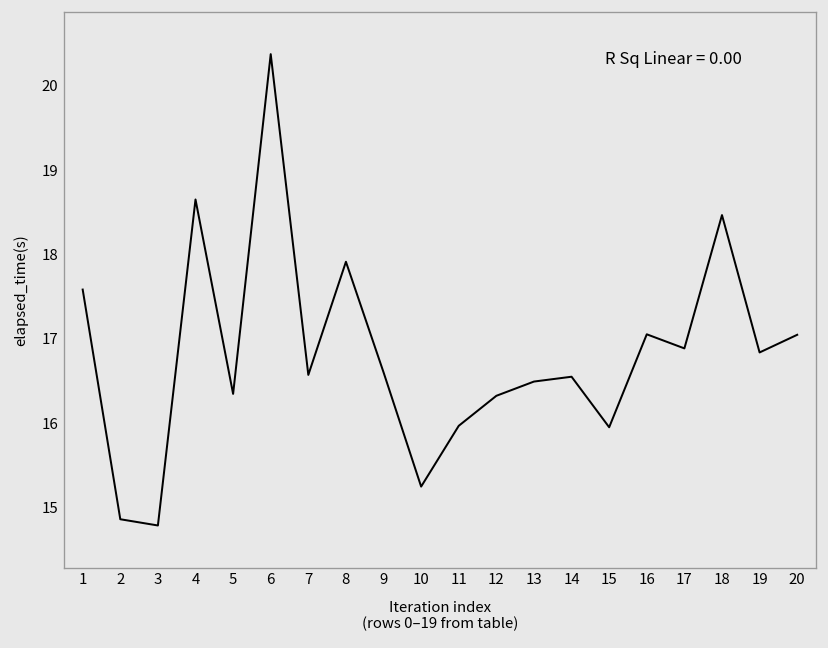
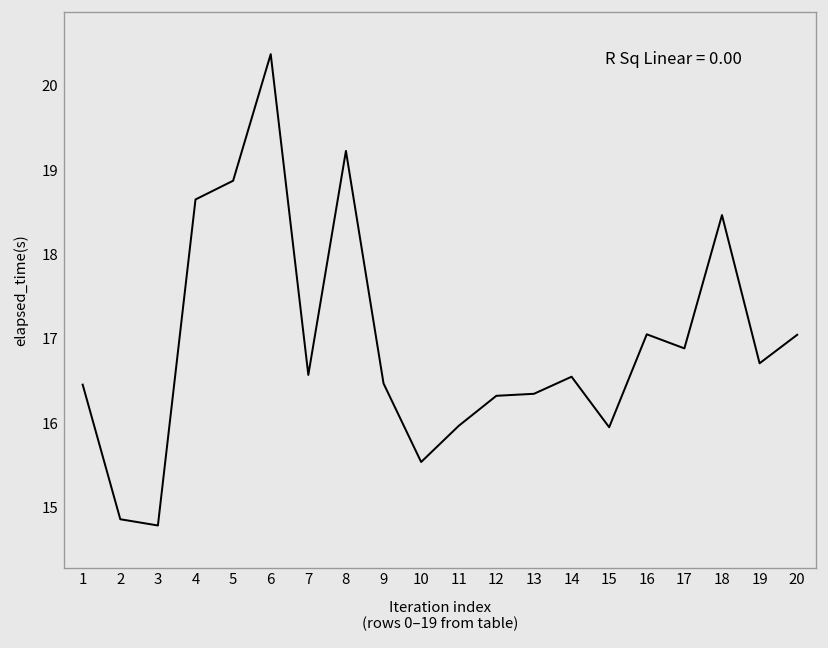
1: 17.6 -> 16.5
5: 16.3 -> 18.9
8: 17.9 -> 19.2
9: 16.6 -> 16.5
10: 15.2 -> 15.5
13: 16.5 -> 16.3
19: 16.8 -> 16.7
